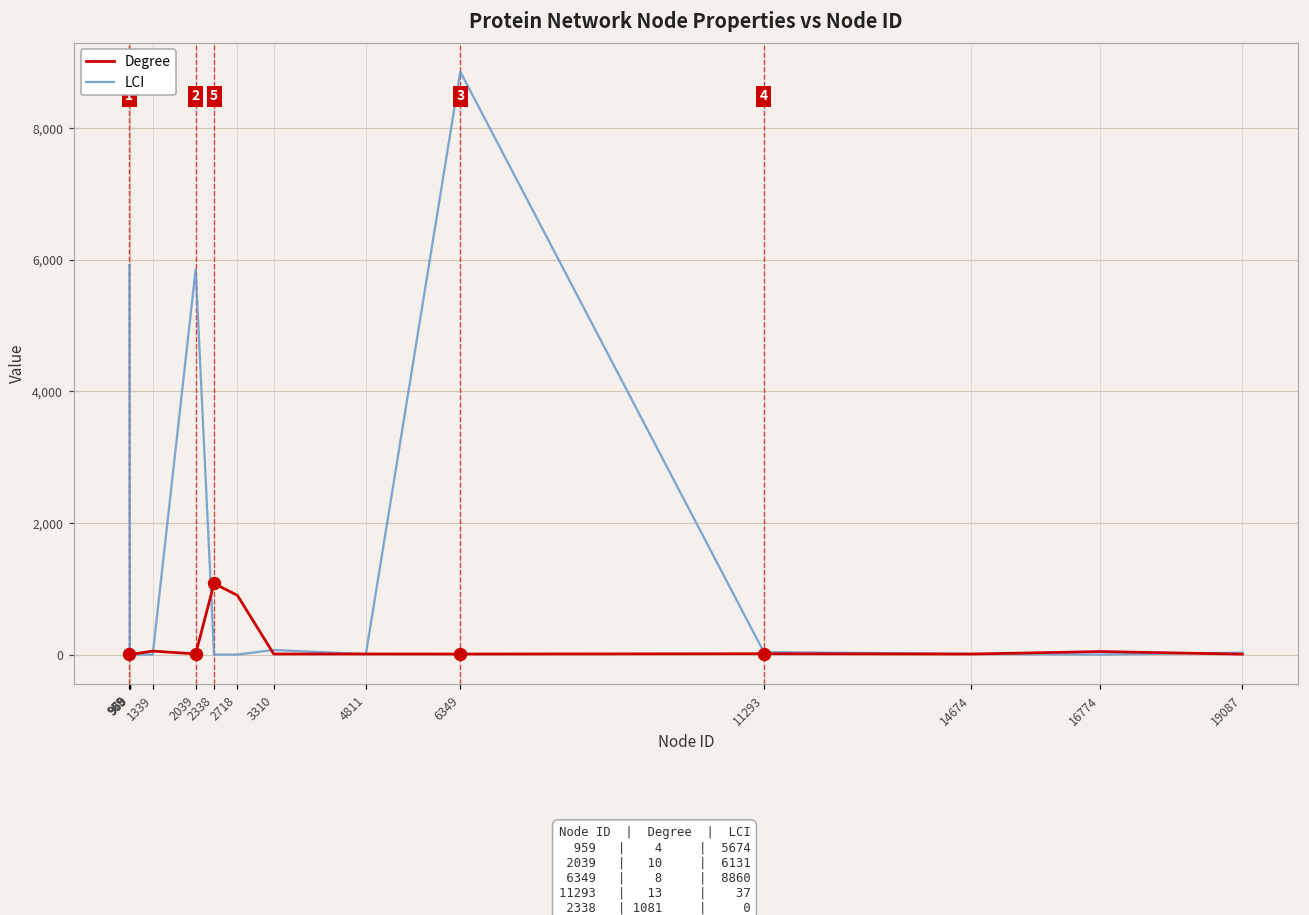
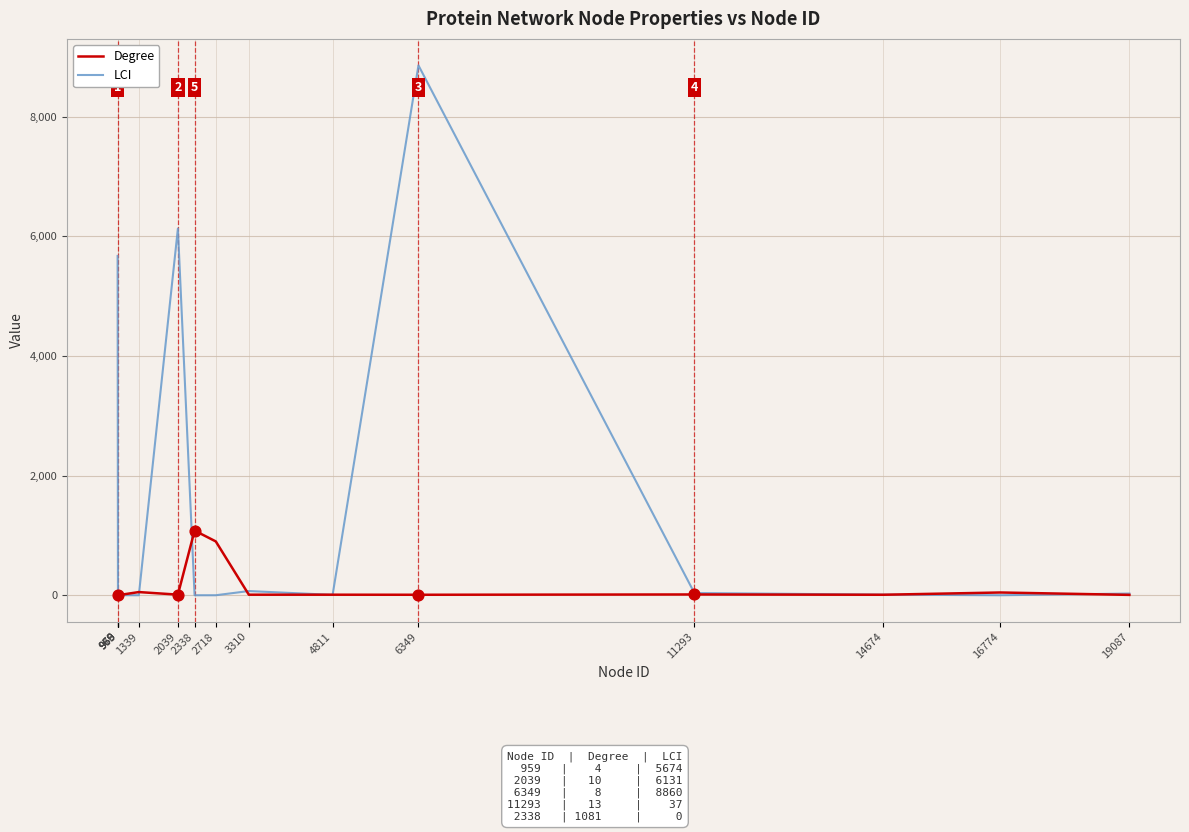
LCI, 959: 5,900 -> 5,700
LCI, 2039: 5,900 -> 6,100
